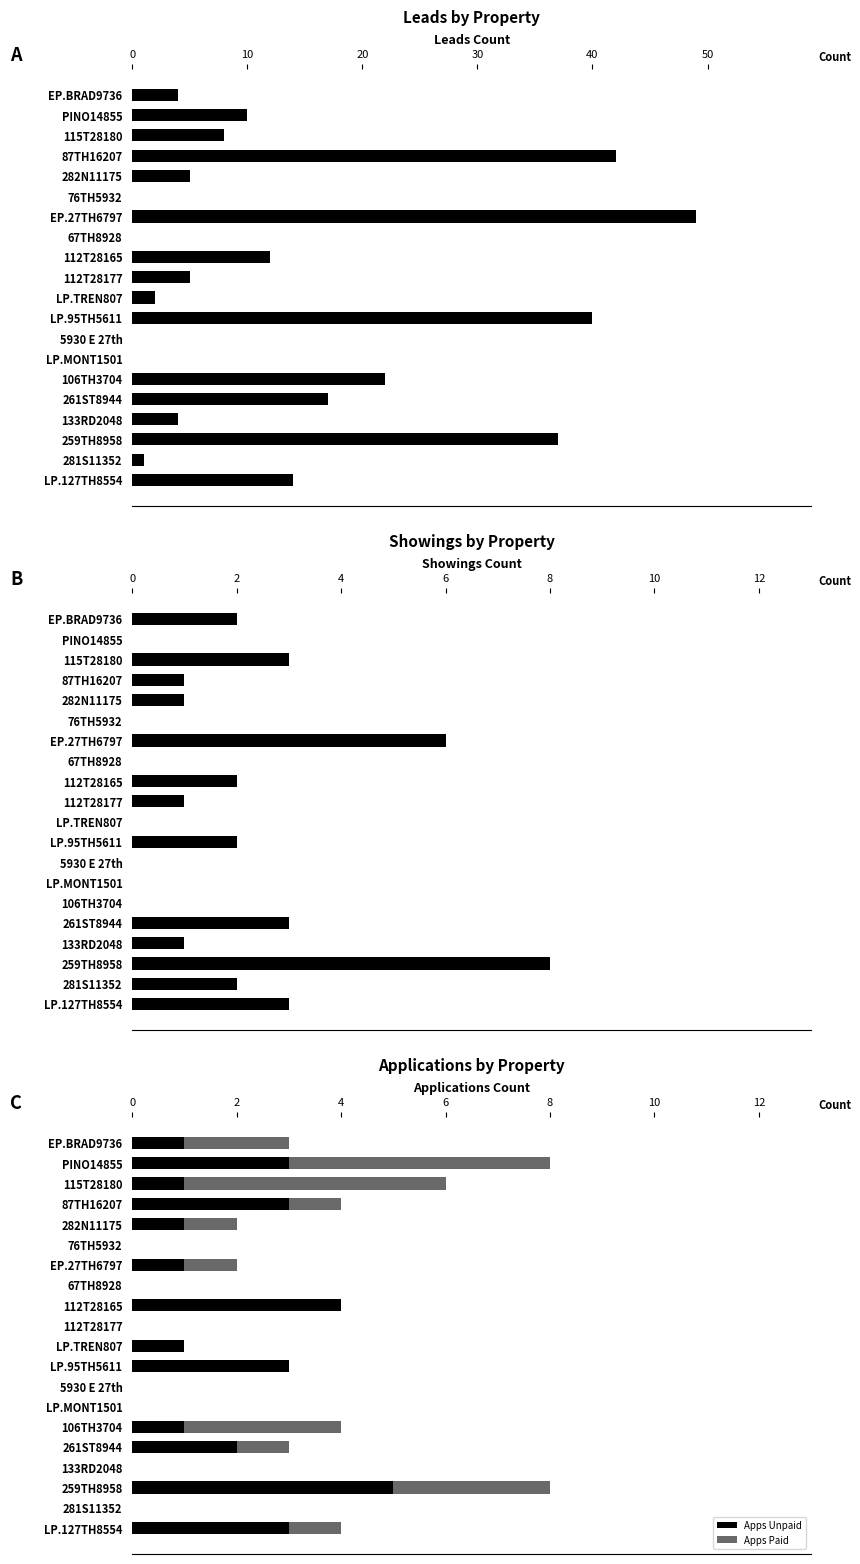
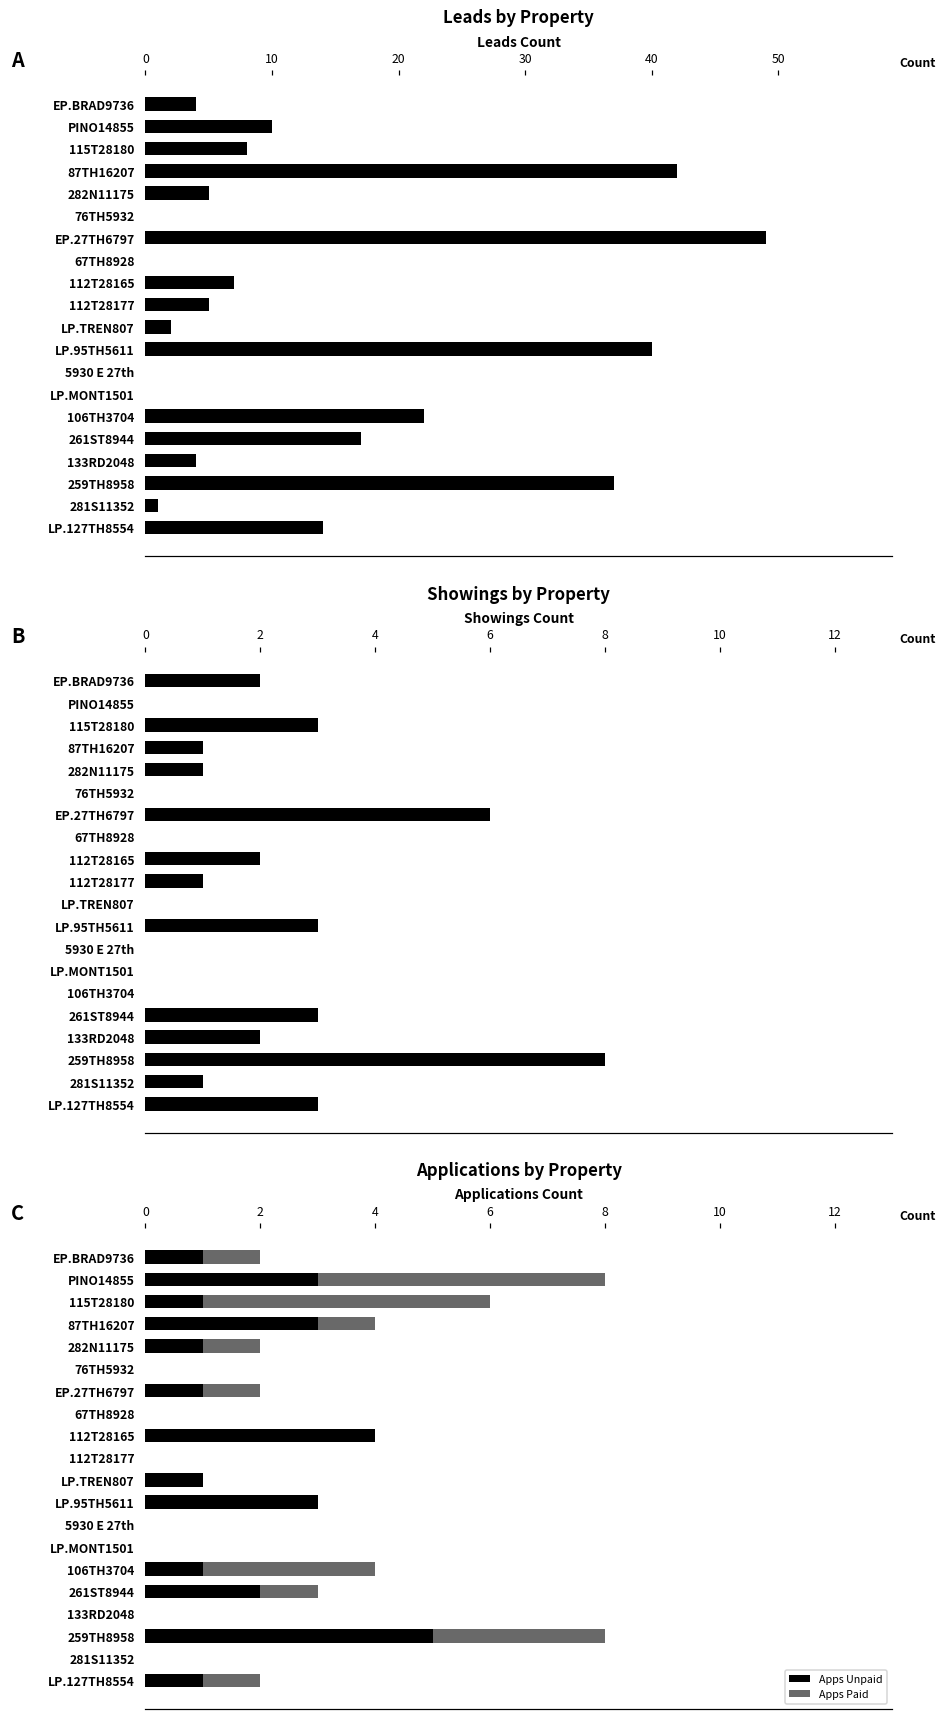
Leads by Property, 112T28165: 12 -> 7
Showings by Property, LP.95TH5611: 2 -> 3
Showings by Property, 133RD2048: 1 -> 2
Showings by Property, 281S11352: 2 -> 1
Applications by Property, Apps Paid, EP.BRAD9736: 2 -> 1
Applications by Property, Apps Unpaid, LP.127TH8554: 3 -> 1
